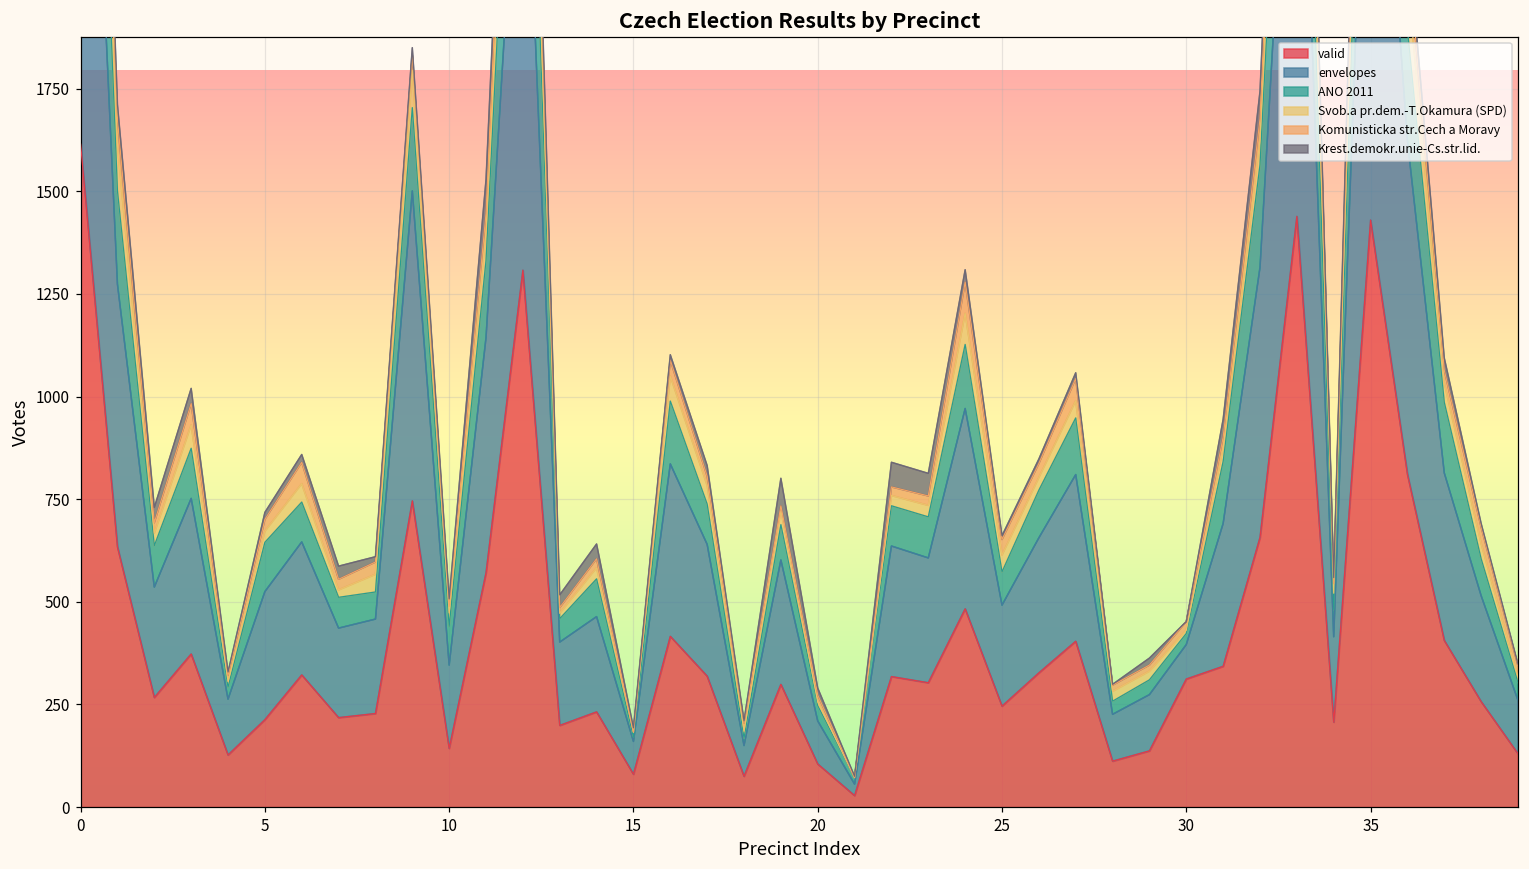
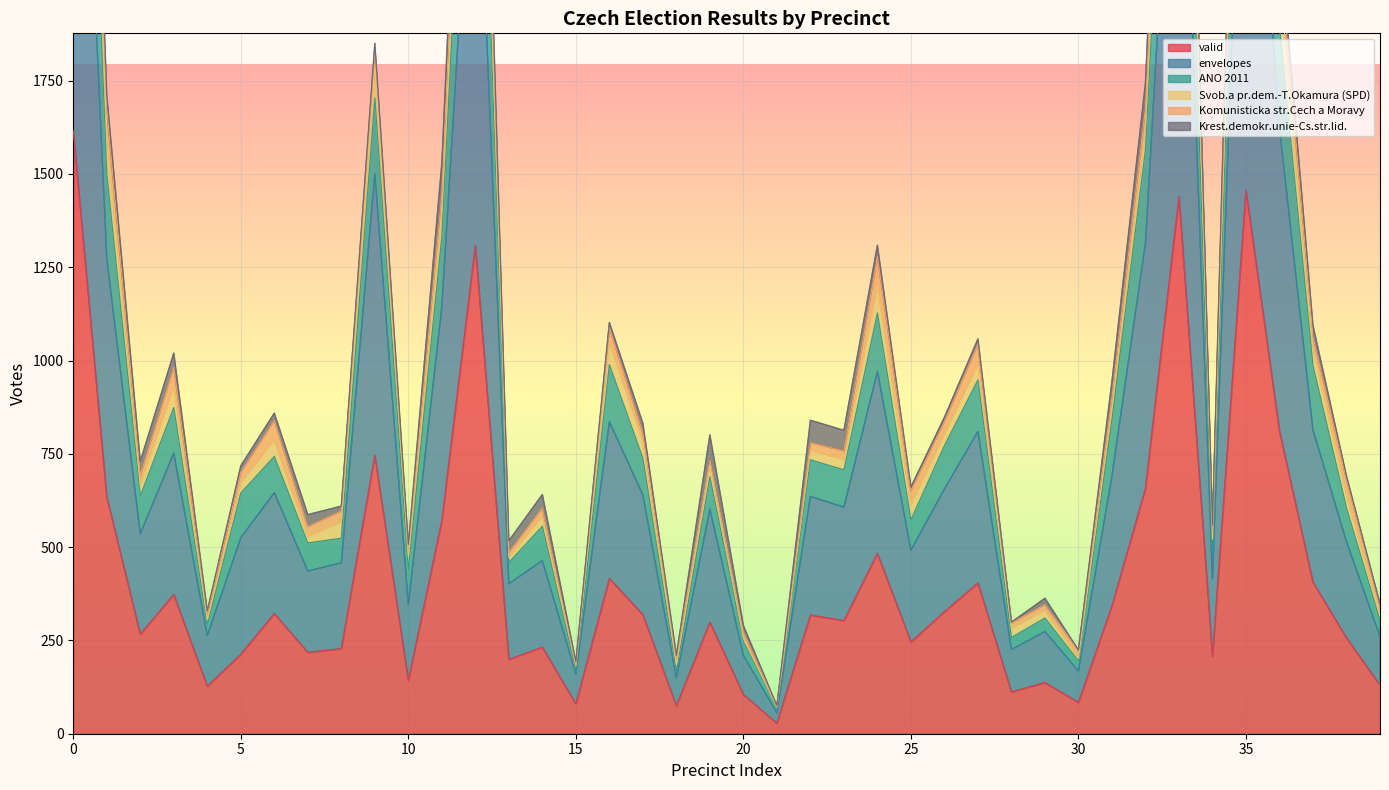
valid, 30: 310 -> 80
valid, 35: 1430 -> 1460
